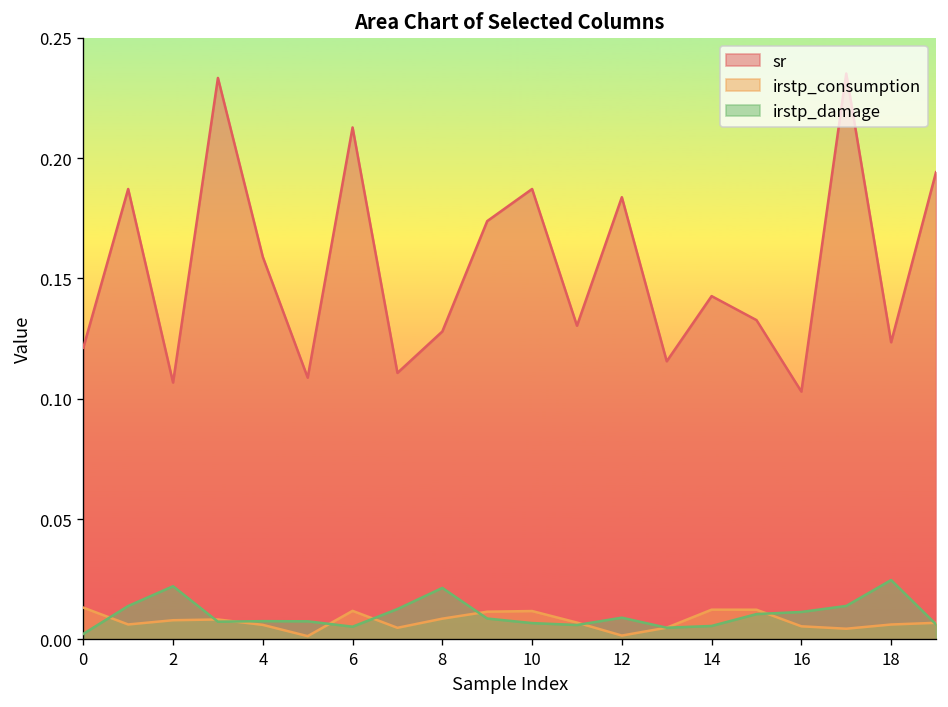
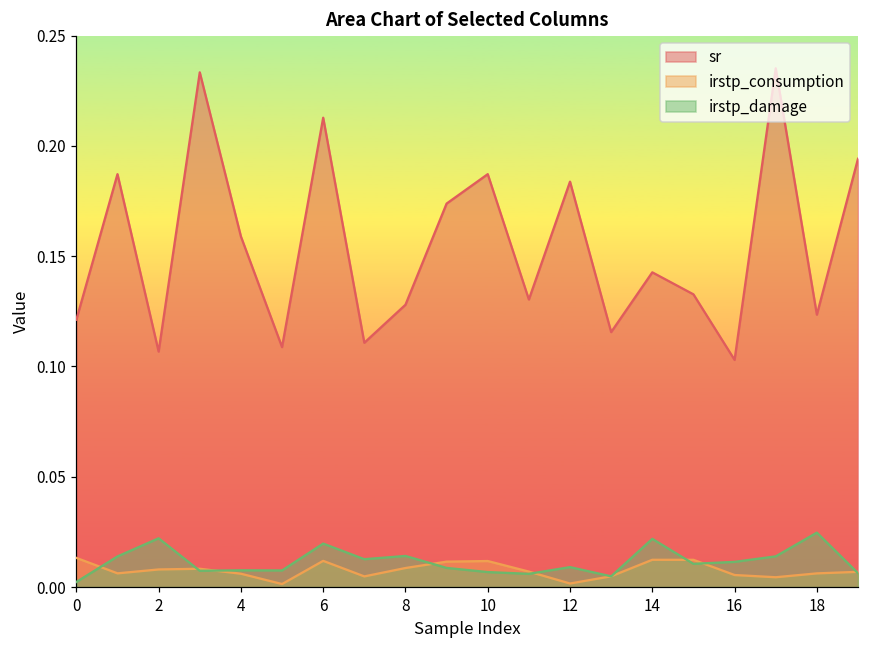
irstp_damage, 6: 0.005 -> 0.020
irstp_damage, 8: 0.021 -> 0.014
irstp_damage, 14: 0.006 -> 0.022
